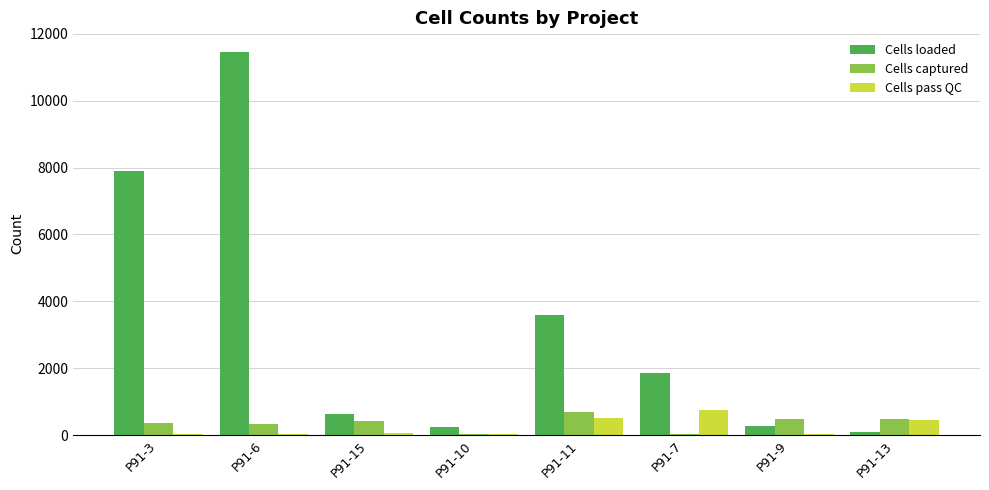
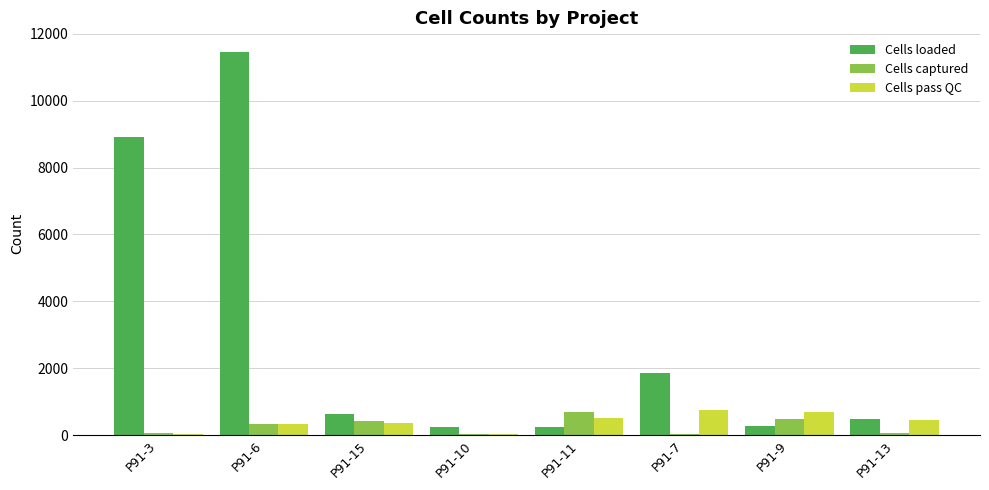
Cells loaded, P91-3: 7900 -> 8900
Cells captured, P91-3: 400 -> 100
Cells pass QC, P91-6: 0 -> 300
Cells pass QC, P91-15: 100 -> 400
Cells loaded, P91-11: 3600 -> 200
Cells pass QC, P91-9: 0 -> 700
Cells loaded, P91-13: 100 -> 500
Cells captured, P91-13: 500 -> 100
